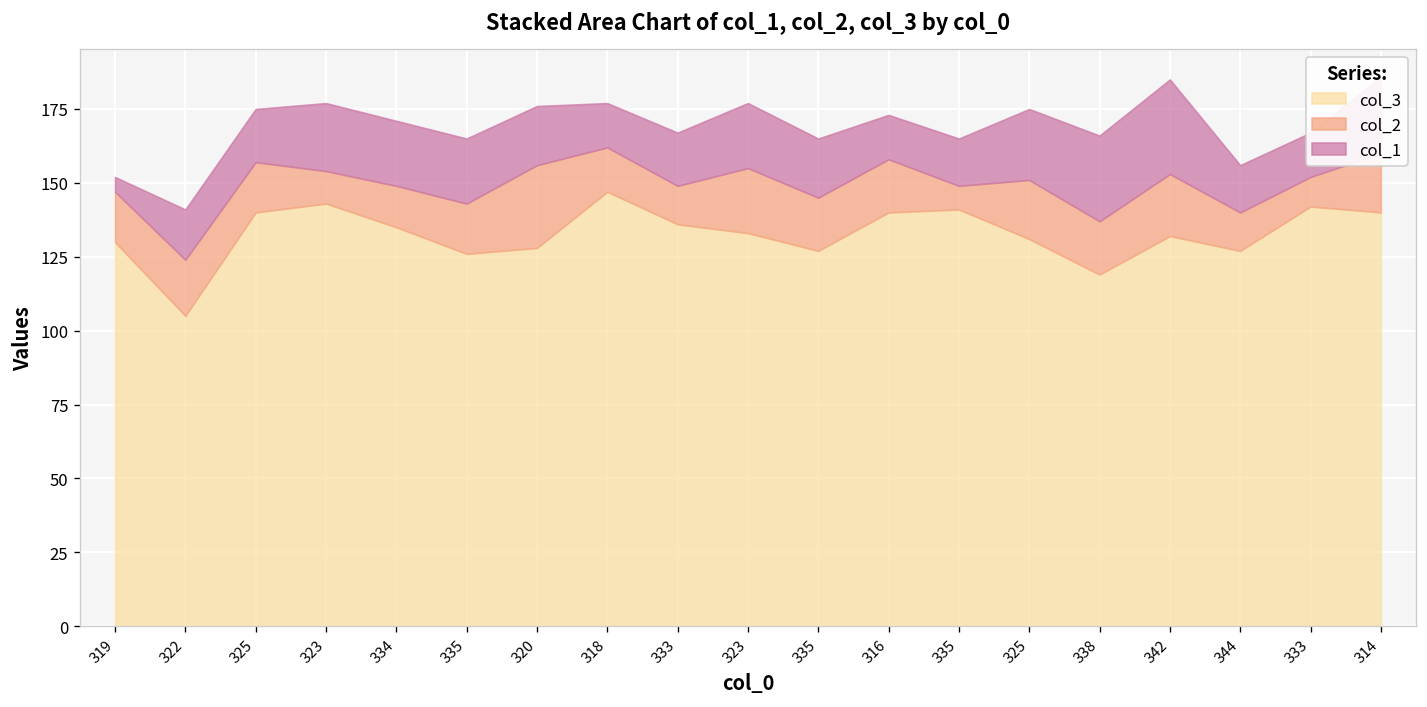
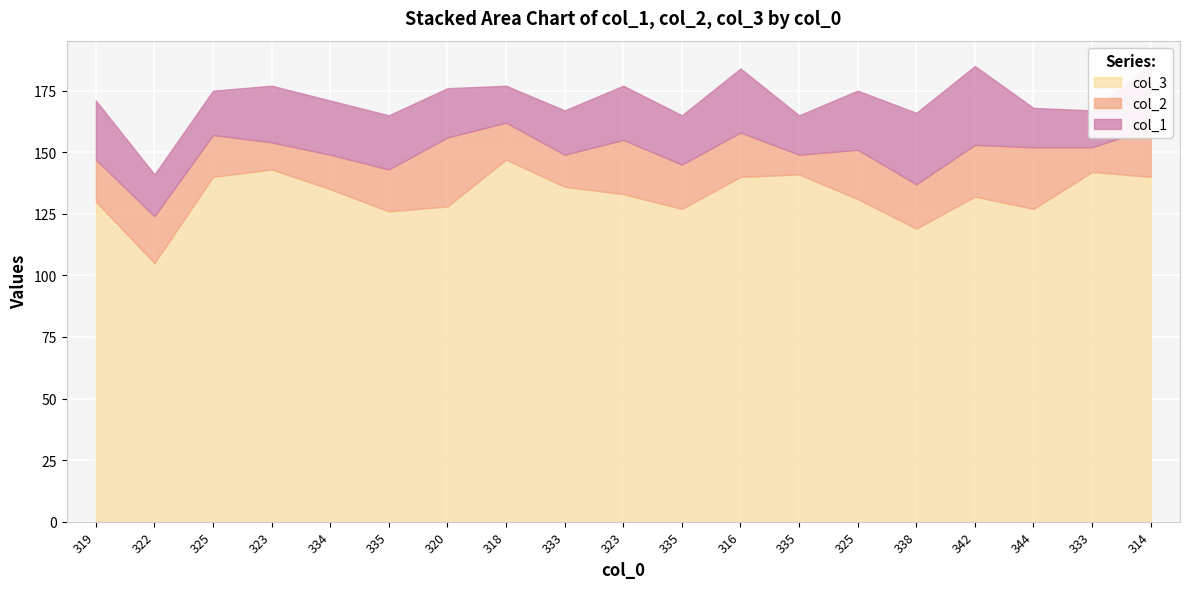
col_1, 319: 5 -> 24
col_1, 316: 15 -> 26
col_2, 344: 13 -> 25
